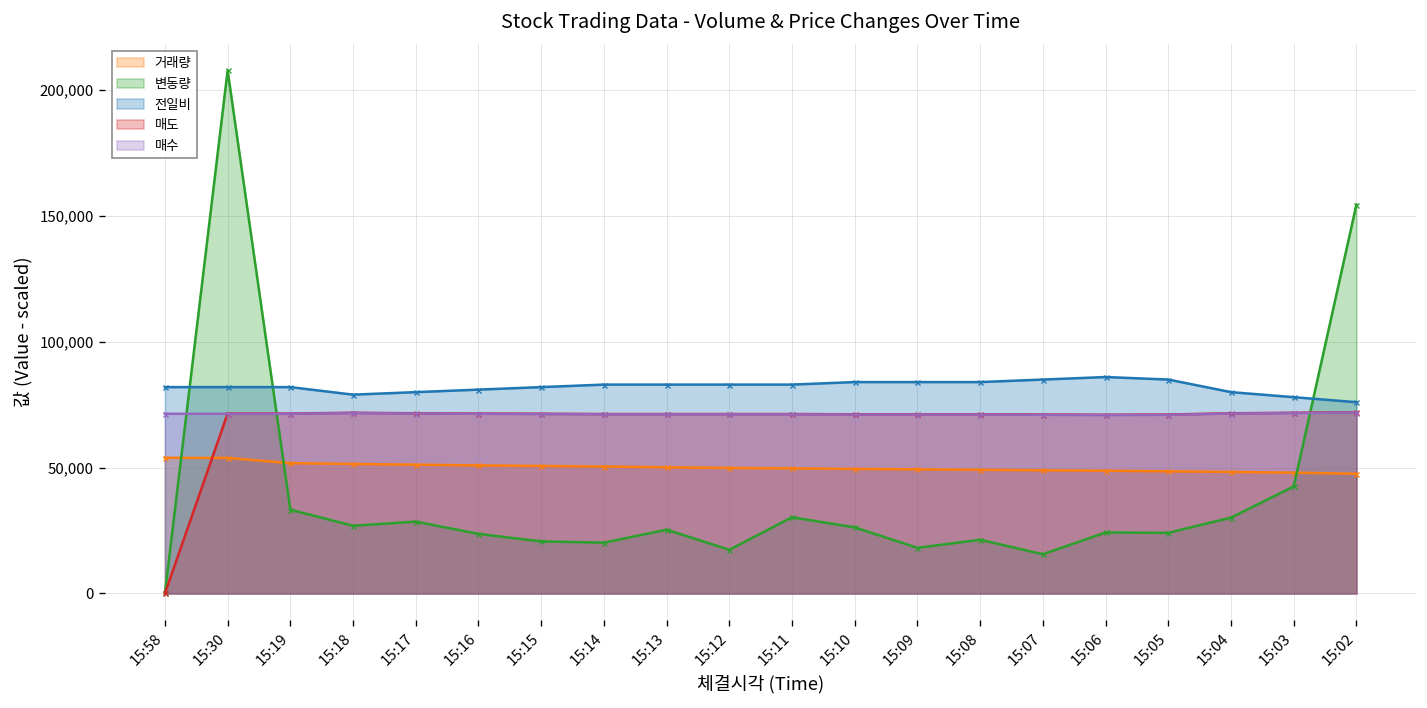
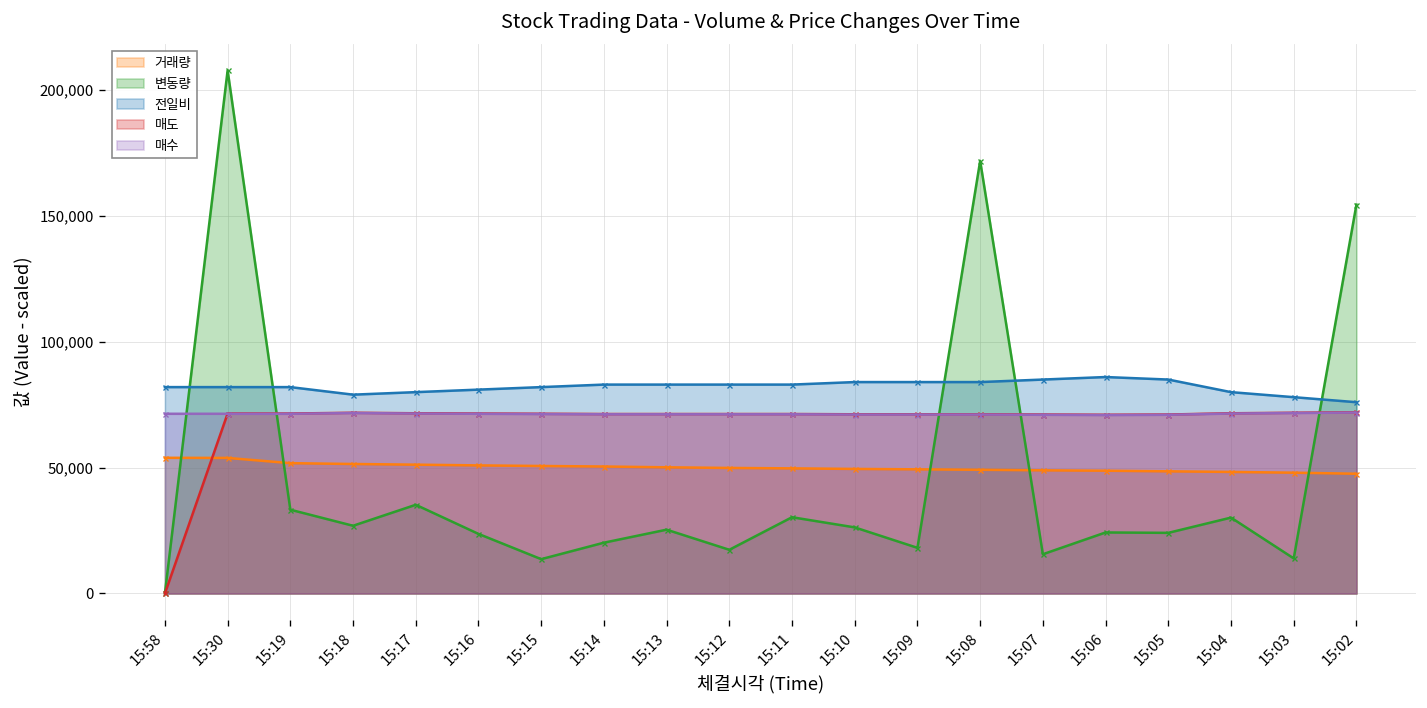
변동량, 15:17: 29,000 -> 35,000
변동량, 15:15: 21,000 -> 14,000
변동량, 15:08: 21,000 -> 172,000
변동량, 15:03: 43,000 -> 14,000
